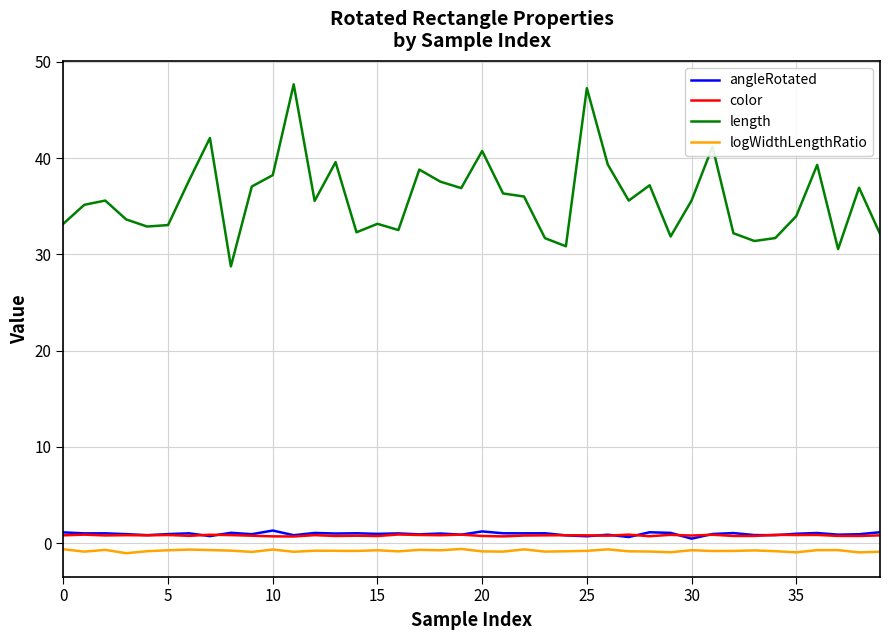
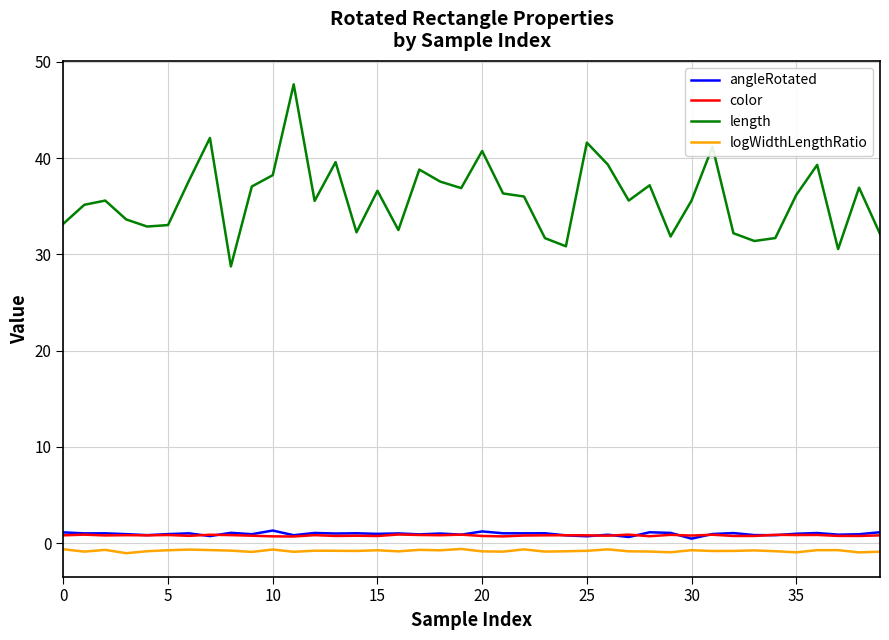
length, 15: 33 -> 37
length, 25: 47 -> 42
length, 35: 34 -> 36
